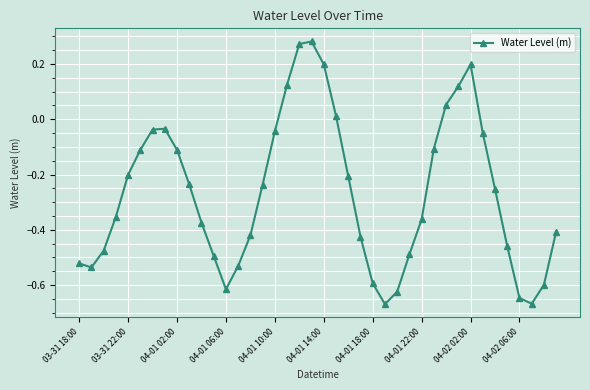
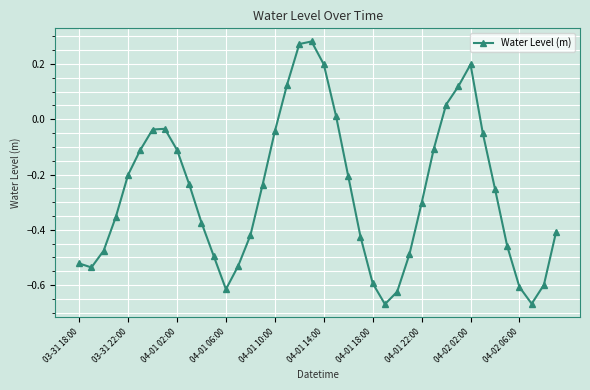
04-01 22:00: -0.36 -> -0.30
04-02 06:00: -0.65 -> -0.61
